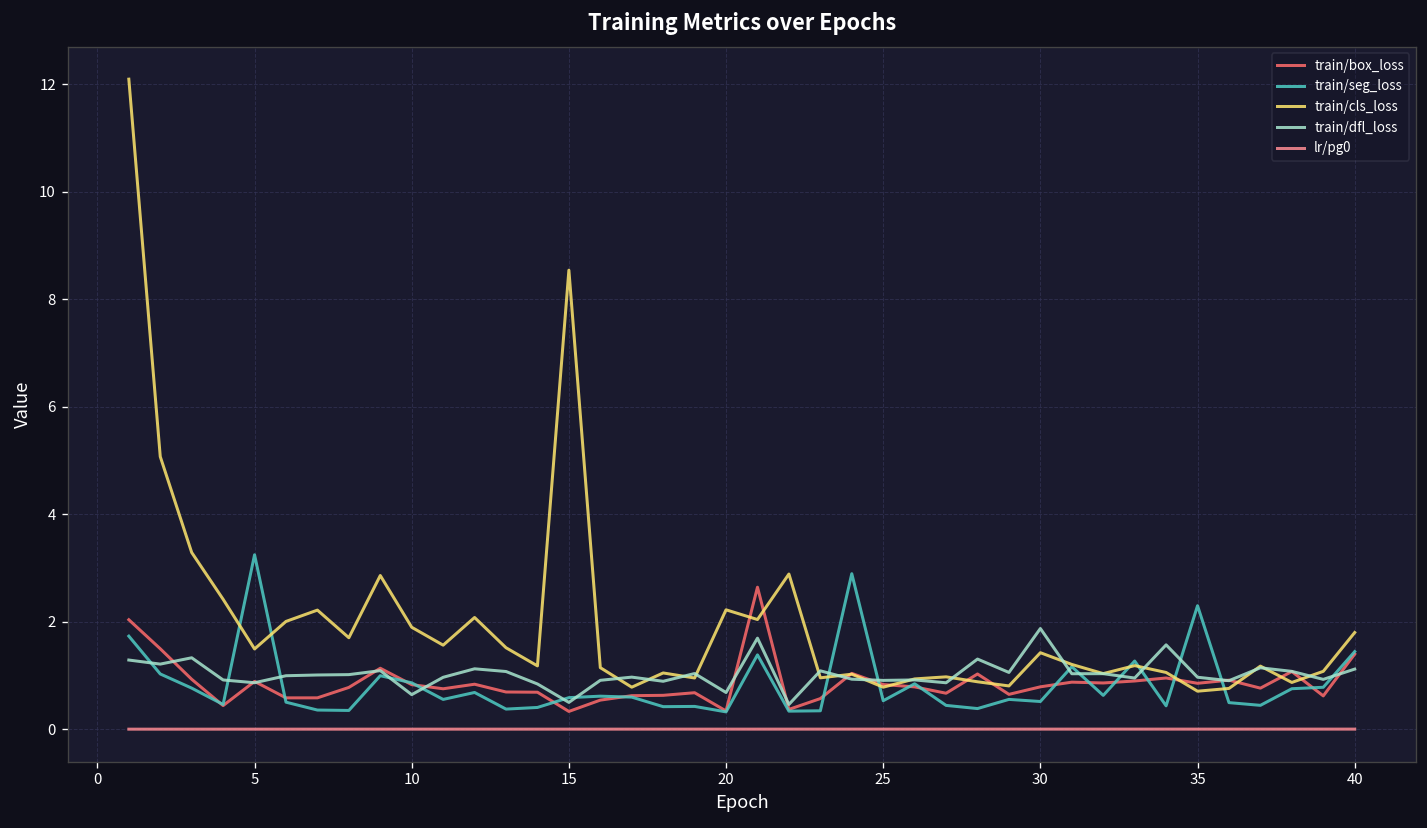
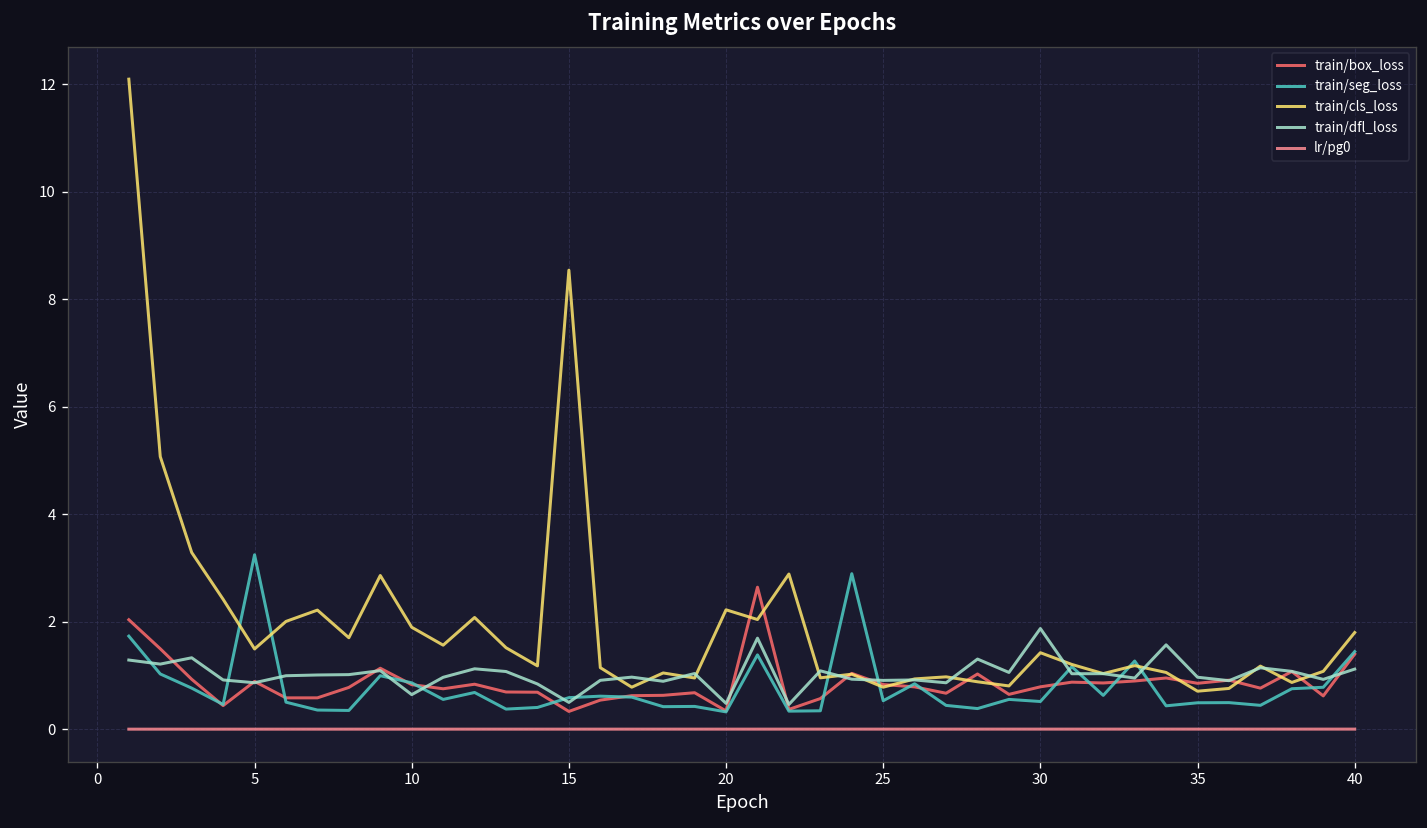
train/dfl_loss, 20: 0.7 -> 0.5
train/seg_loss, 35: 2.3 -> 0.5
